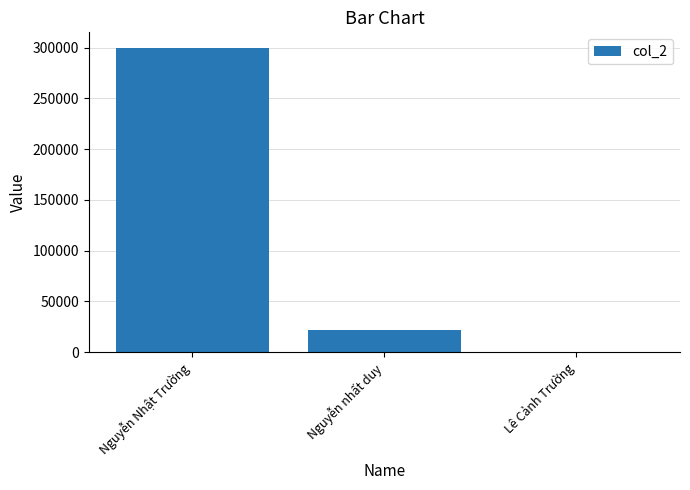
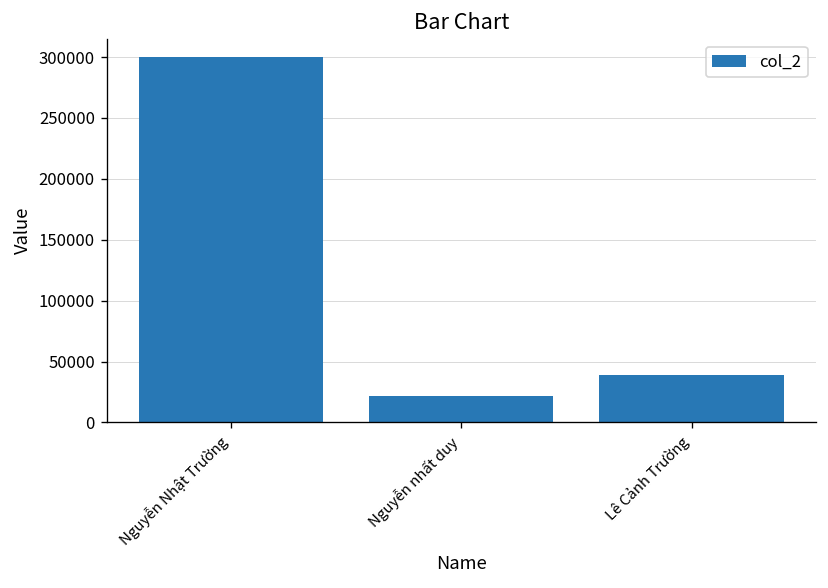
Lê Cảnh Trường: 0 -> 39000
